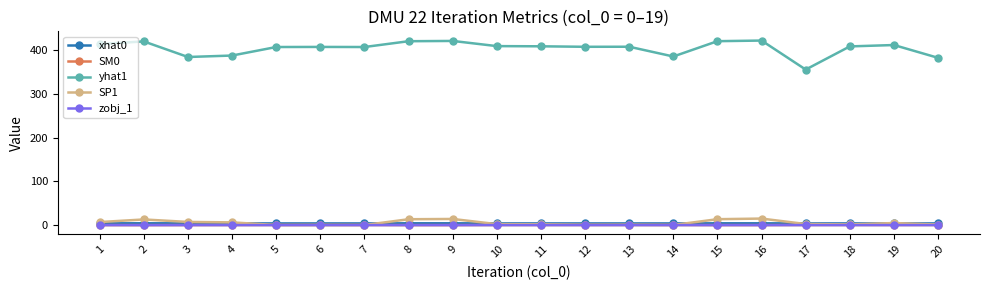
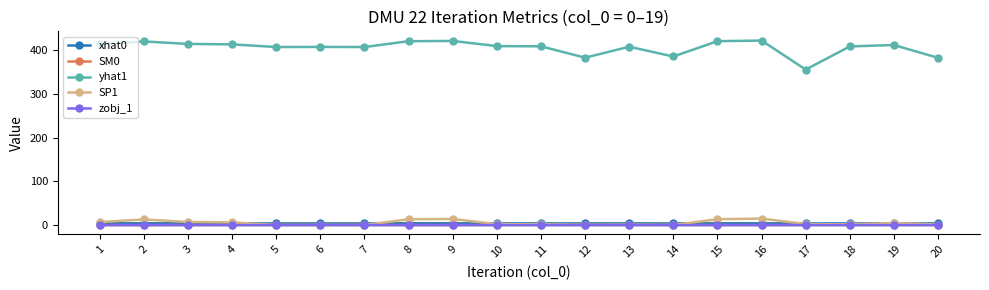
yhat1, 3: 390 -> 420
yhat1, 4: 390 -> 410
yhat1, 12: 410 -> 380
